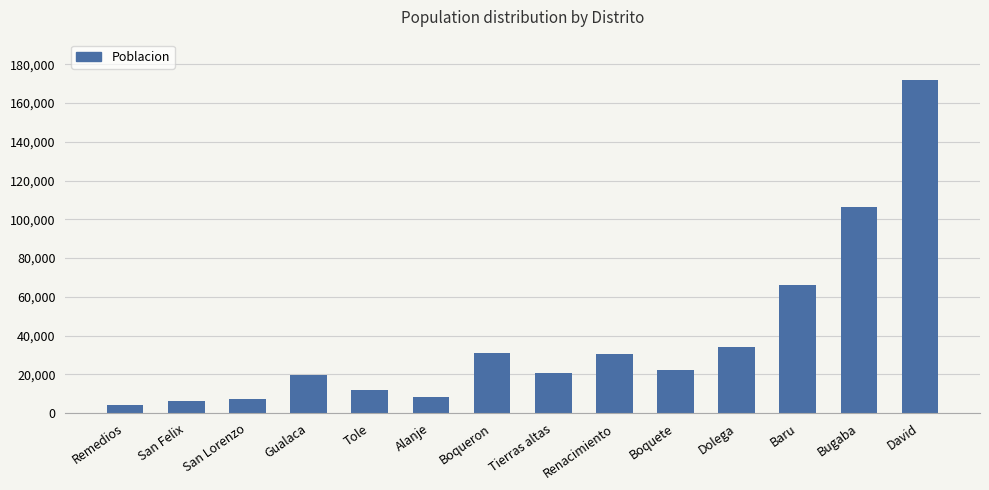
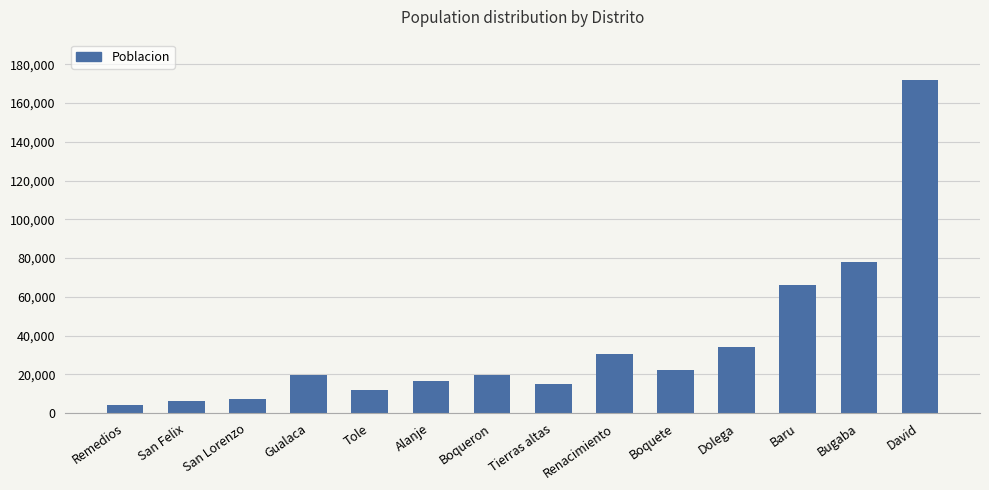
Alanje: 8,000 -> 17,000
Boqueron: 31,000 -> 20,000
Tierras altas: 20,000 -> 15,000
Bugaba: 106,000 -> 78,000
